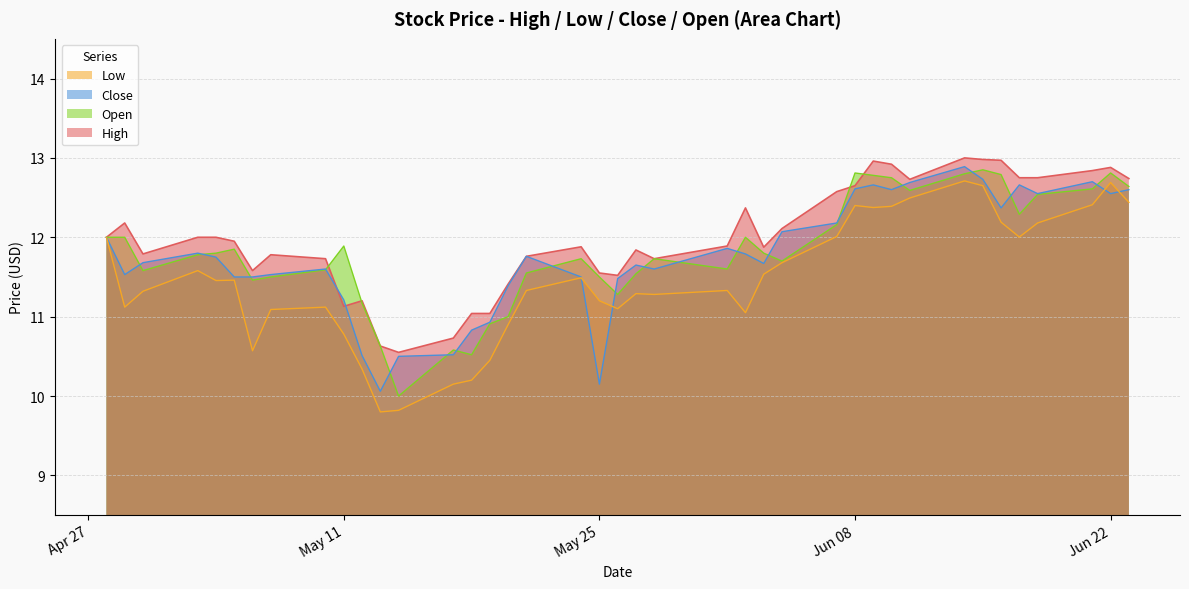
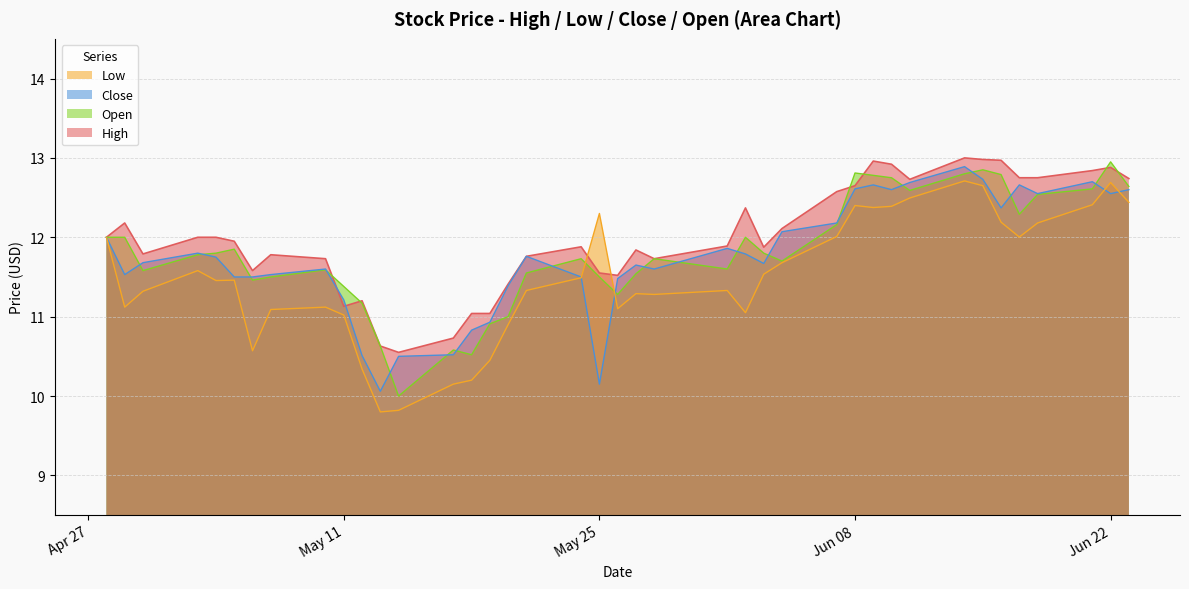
Low, May 11: 10.8 -> 11.0
Open, May 11: 11.9 -> 11.4
Low, May 25: 11.2 -> 12.3
Open, Jun 22: 12.8 -> 13.0
